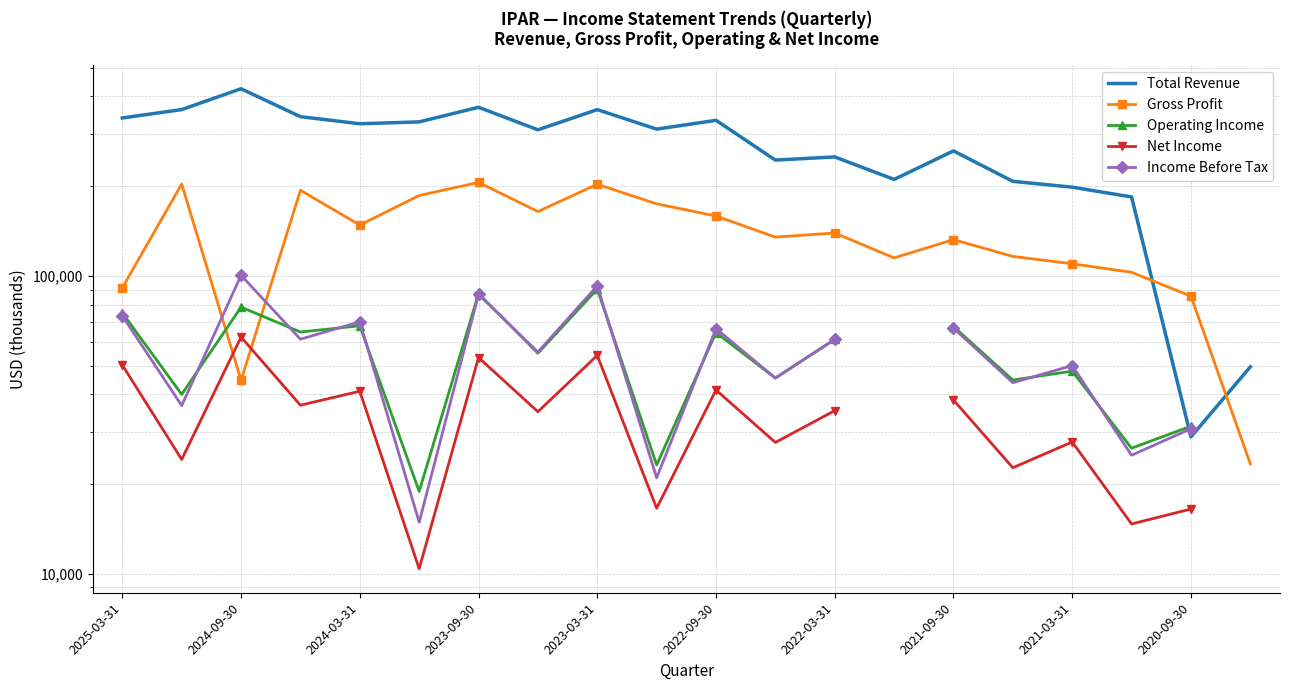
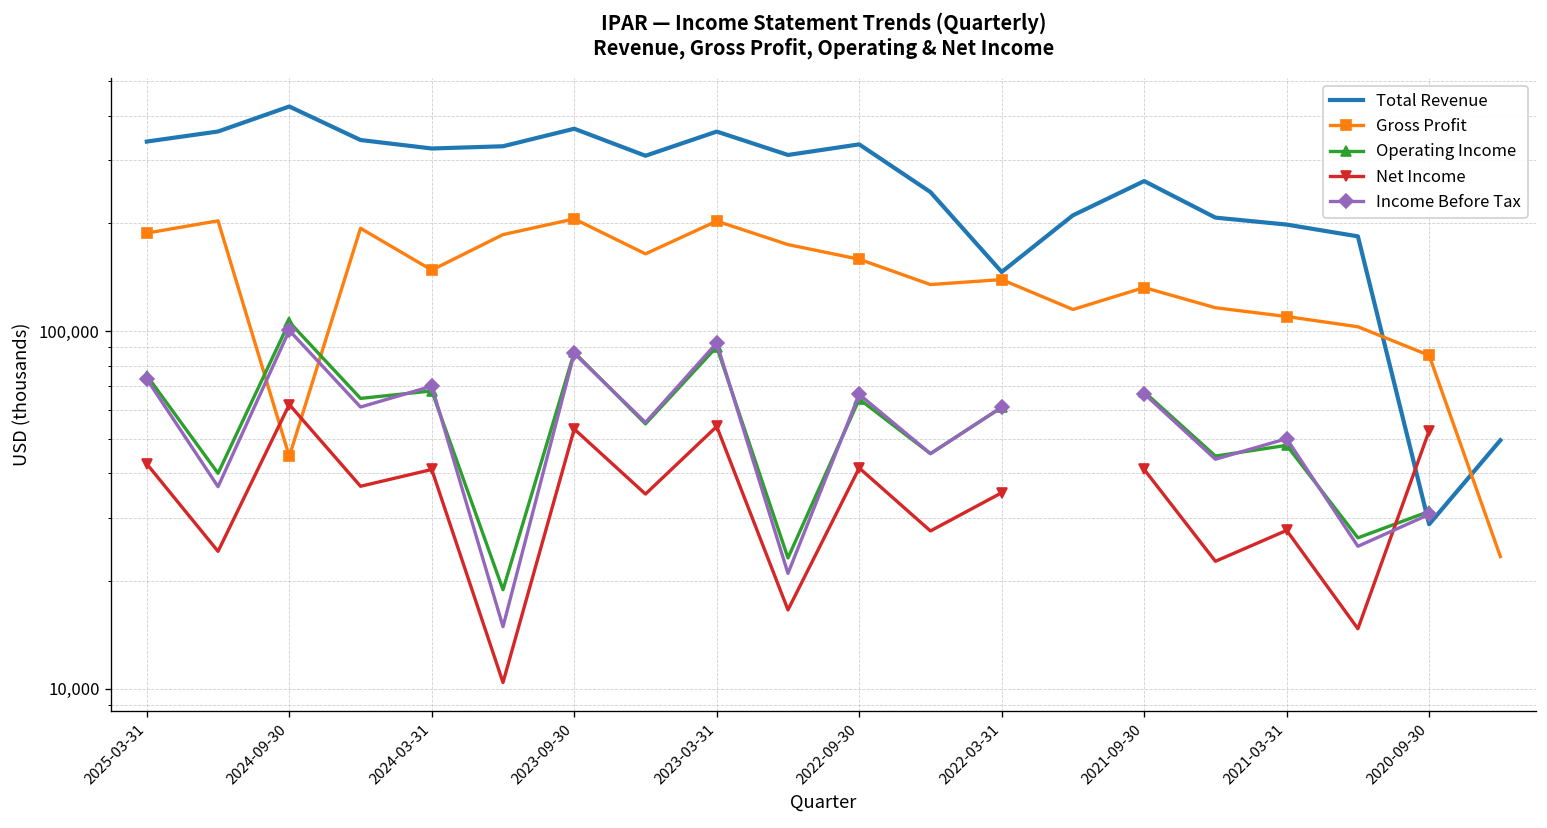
Gross Profit, 2025-03-31: 91,000 -> 190,000
Net Income, 2025-03-31: 50,000 -> 43,000
Operating Income, 2024-09-30: 79,000 -> 106,000
Total Revenue, 2022-03-31: 250,000 -> 150,000
Net Income, 2021-09-30: 38,000 -> 41,000
Net Income, 2020-09-30: 17,000 -> 53,000
